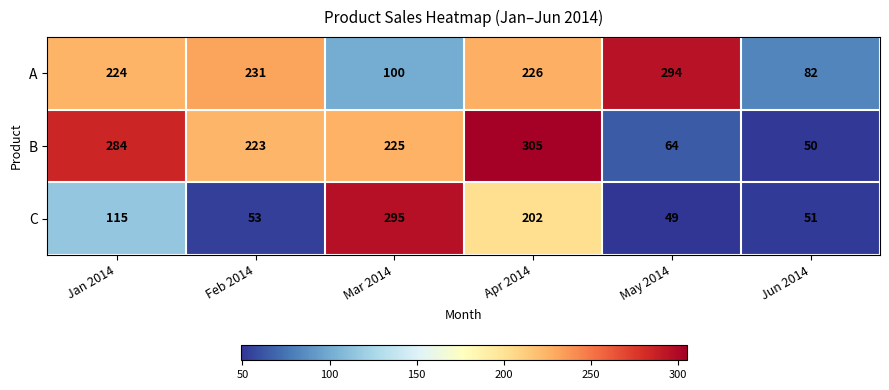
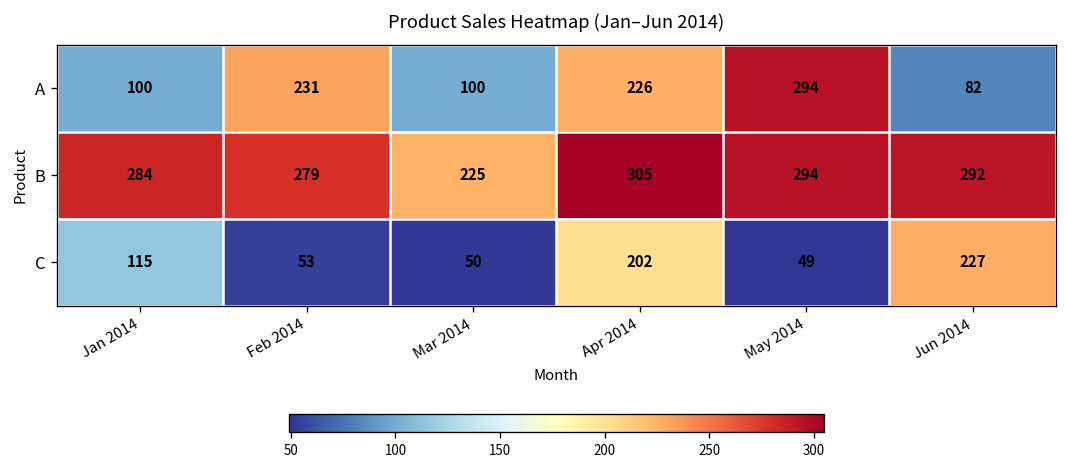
A, Jan 2014: 224 -> 100
B, Feb 2014: 223 -> 279
B, May 2014: 64 -> 294
B, Jun 2014: 50 -> 292
C, Mar 2014: 295 -> 50
C, Jun 2014: 51 -> 227
